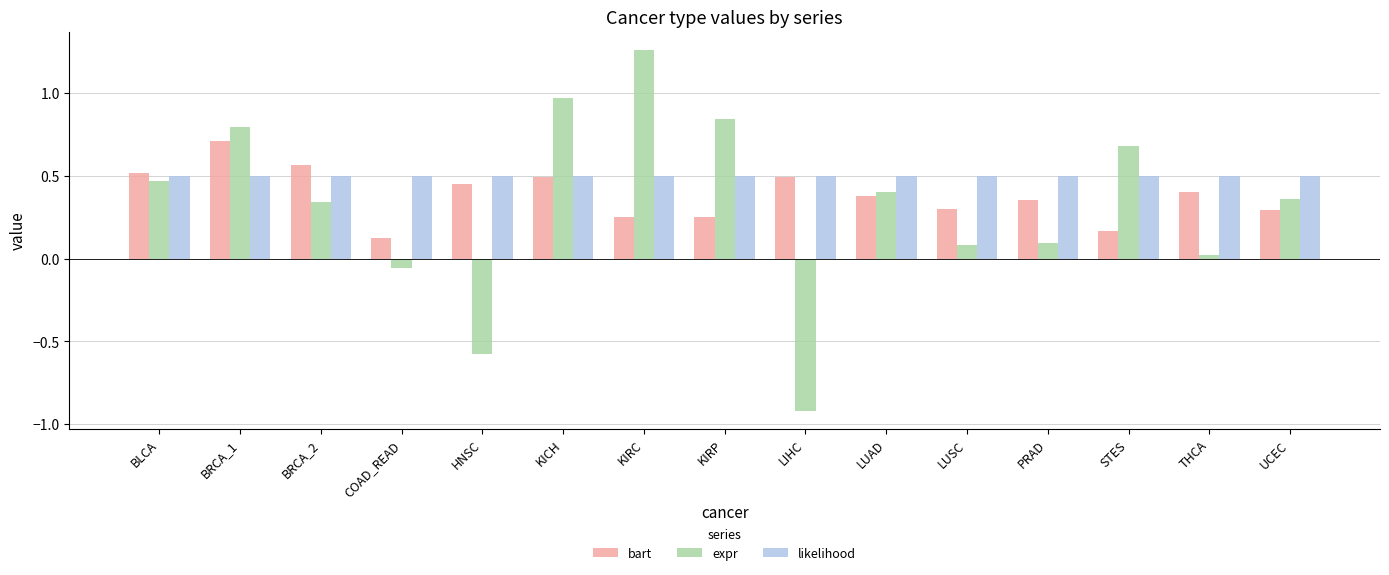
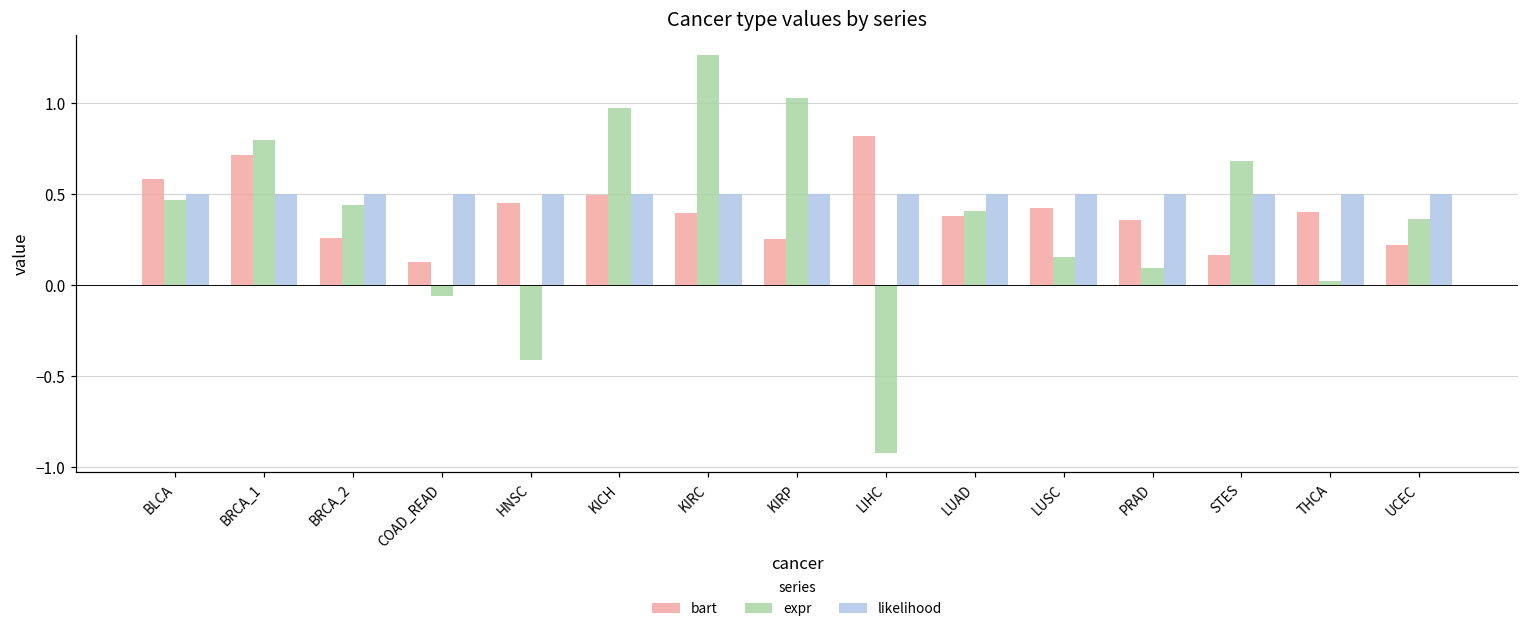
bart, BLCA: 0.52 -> 0.58
bart, BRCA_2: 0.57 -> 0.26
expr, BRCA_2: 0.34 -> 0.44
expr, HNSC: -0.58 -> -0.41
bart, KIRC: 0.25 -> 0.39
expr, KIRP: 0.85 -> 1.03
bart, LIHC: 0.49 -> 0.82
bart, LUSC: 0.30 -> 0.42
expr, LUSC: 0.08 -> 0.16
bart, UCEC: 0.29 -> 0.22
